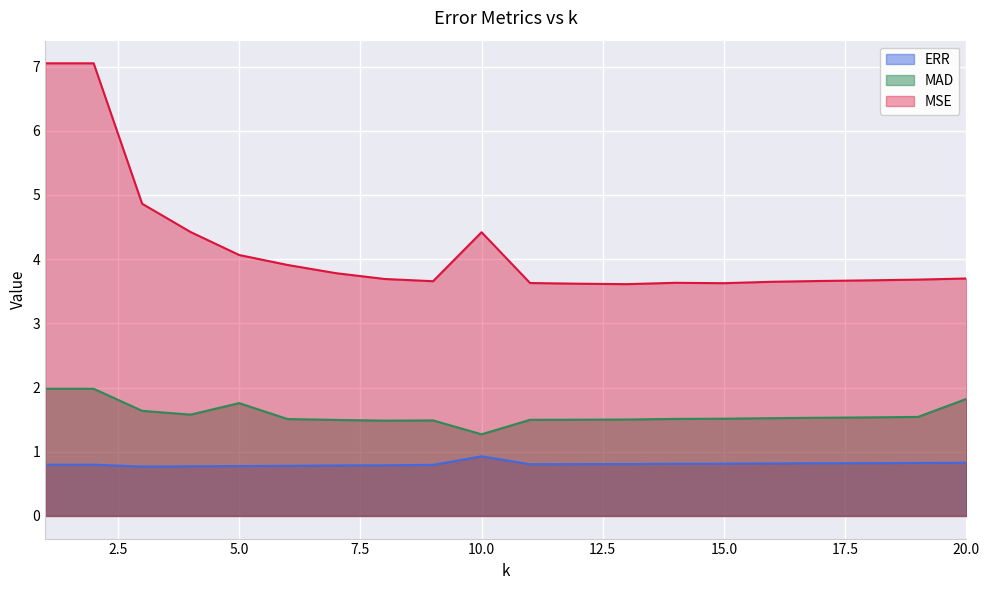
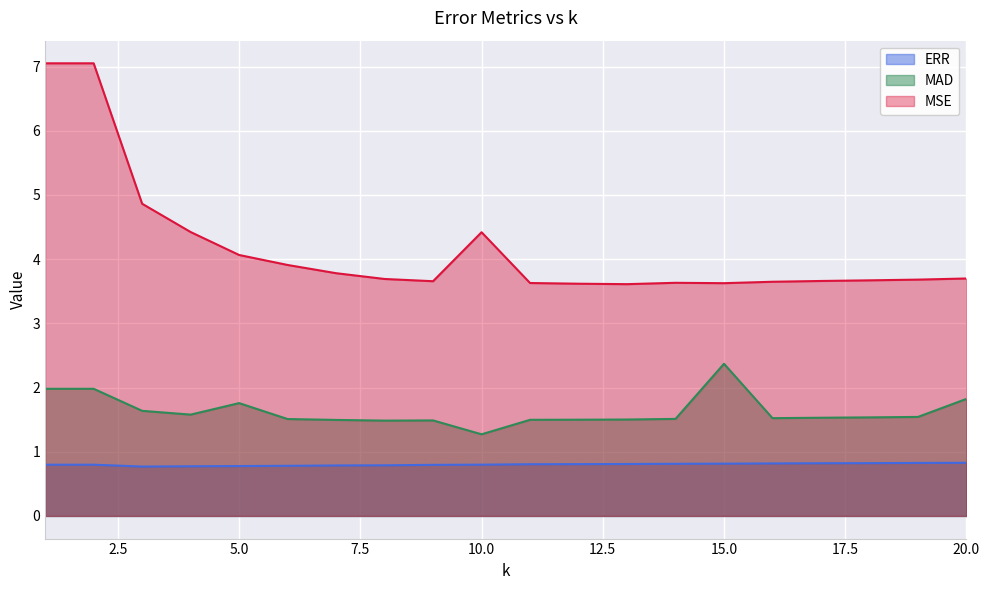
ERR, 10.0: 0.9 -> 0.8
MAD, 15.0: 1.5 -> 2.4
